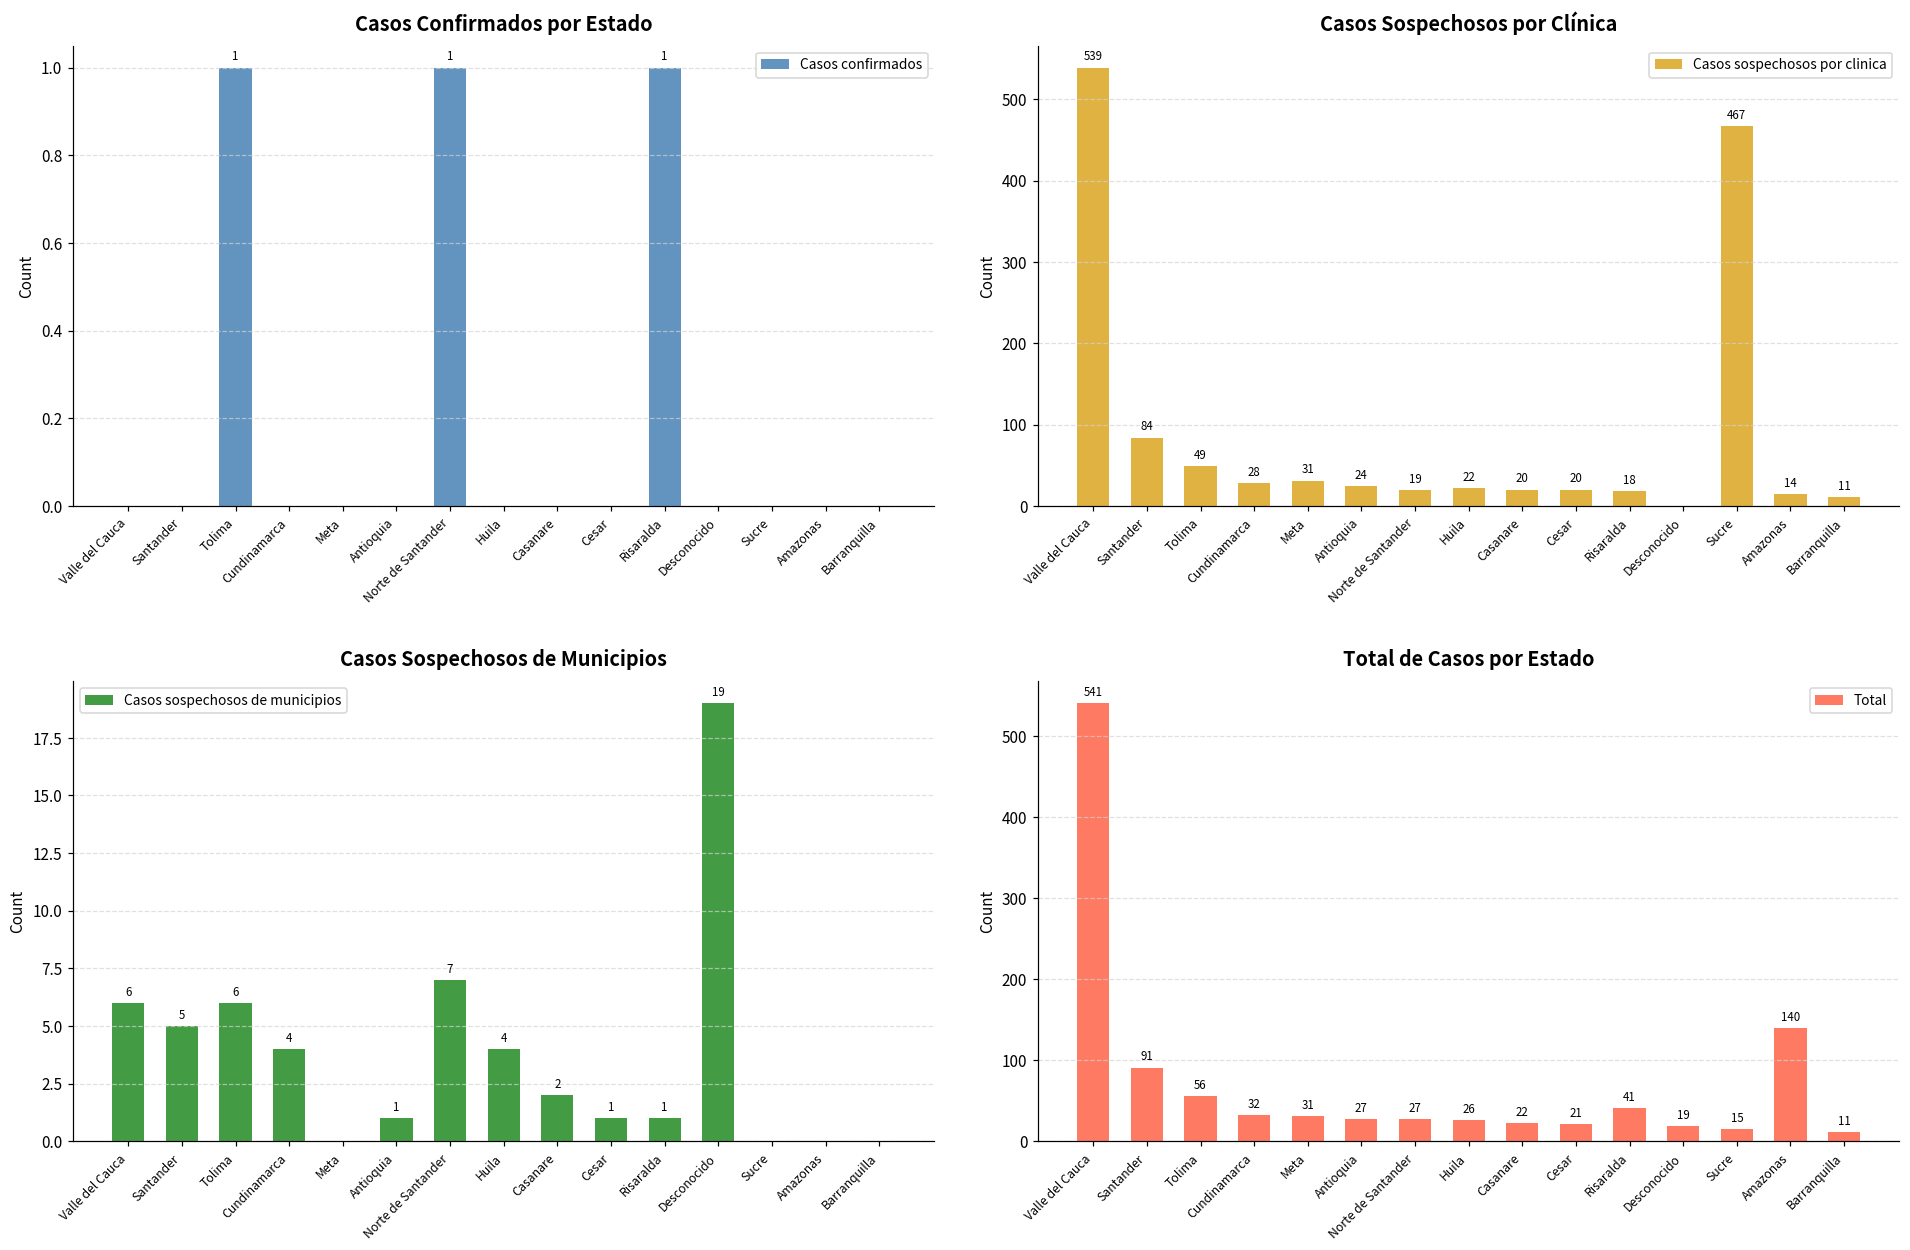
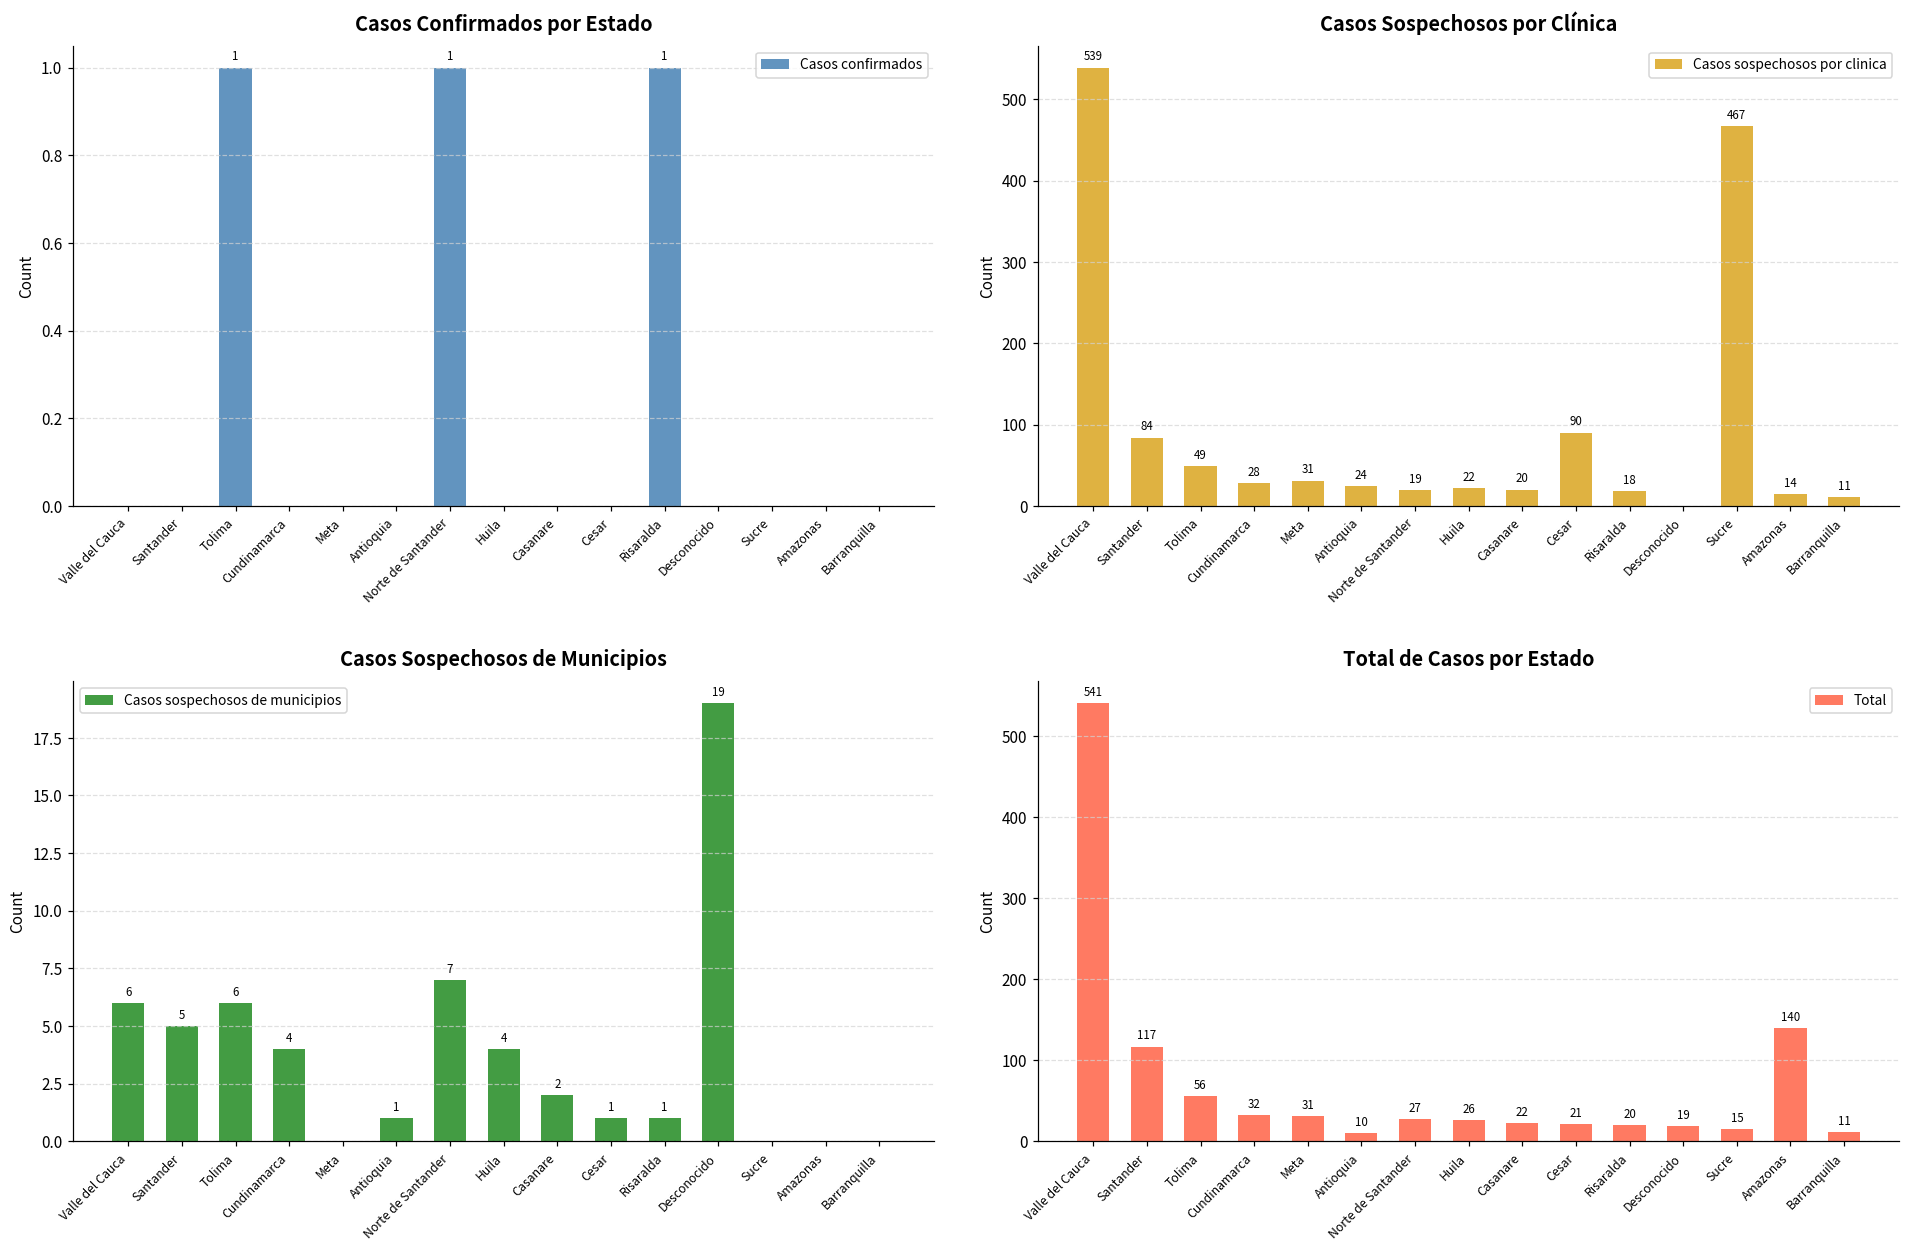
Casos Sospechosos por Clínica, Cesar: 20 -> 90
Total de Casos por Estado, Santander: 91 -> 117
Total de Casos por Estado, Antioquia: 27 -> 10
Total de Casos por Estado, Risaralda: 41 -> 20
